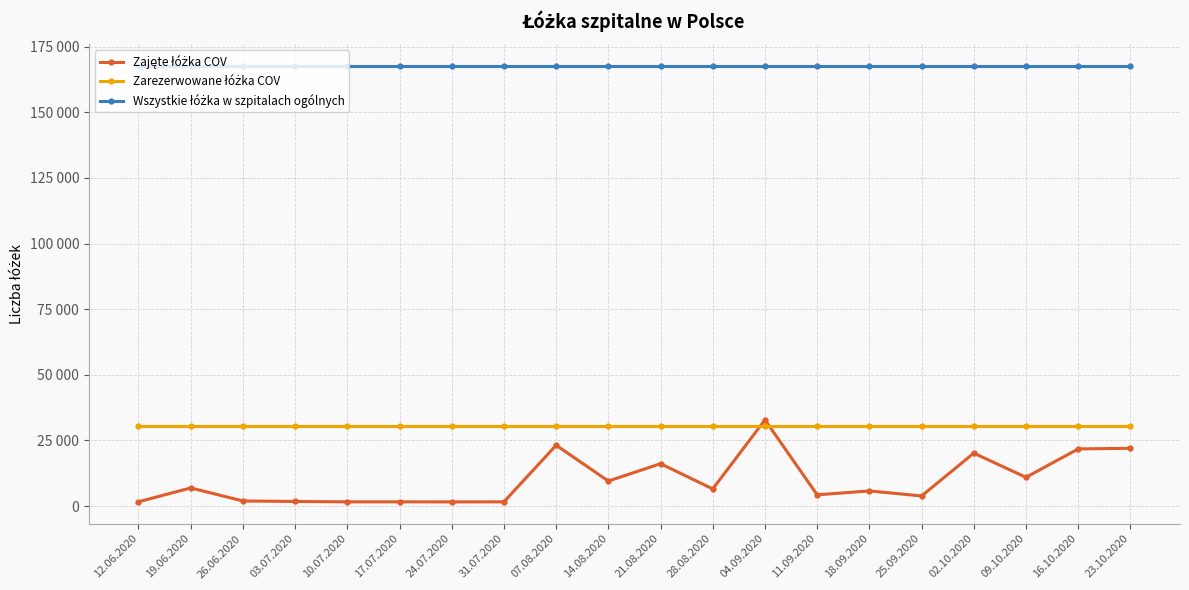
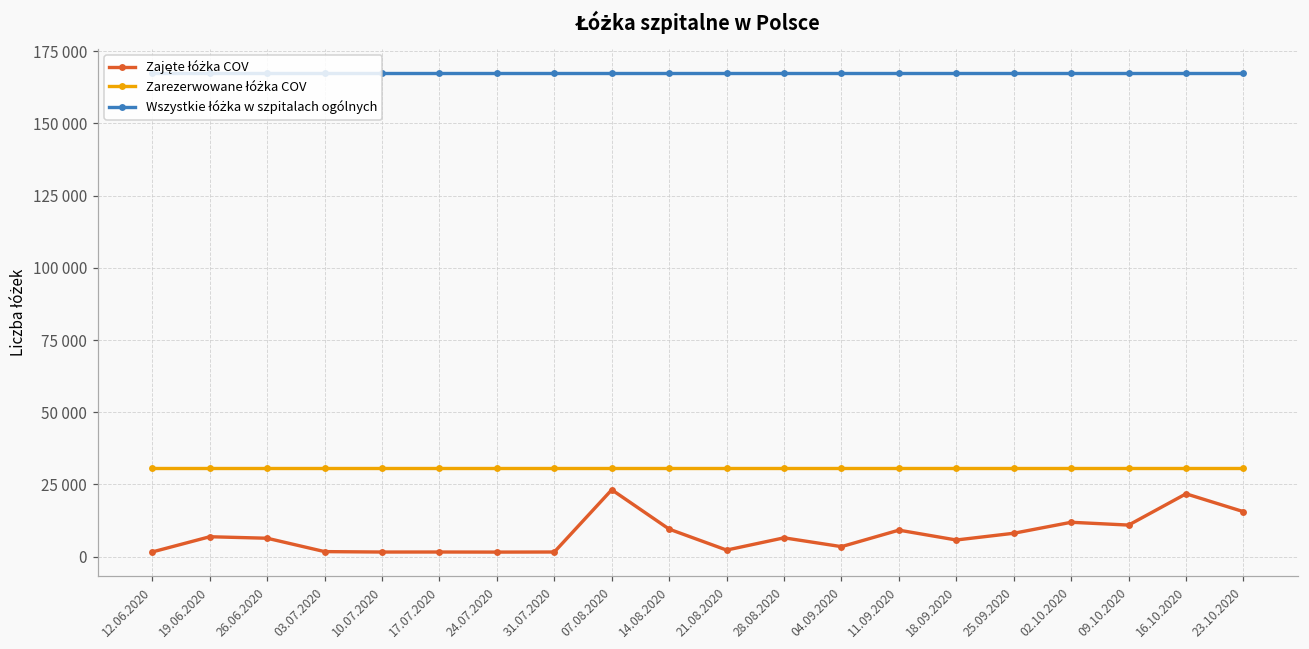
Zajęte łóżka COV, 26.06.2020: 2000 -> 6000
Zajęte łóżka COV, 21.08.2020: 16000 -> 2000
Zajęte łóżka COV, 04.09.2020: 33000 -> 3000
Zajęte łóżka COV, 11.09.2020: 4000 -> 9000
Zajęte łóżka COV, 25.09.2020: 4000 -> 8000
Zajęte łóżka COV, 02.10.2020: 20000 -> 12000
Zajęte łóżka COV, 23.10.2020: 22000 -> 16000
